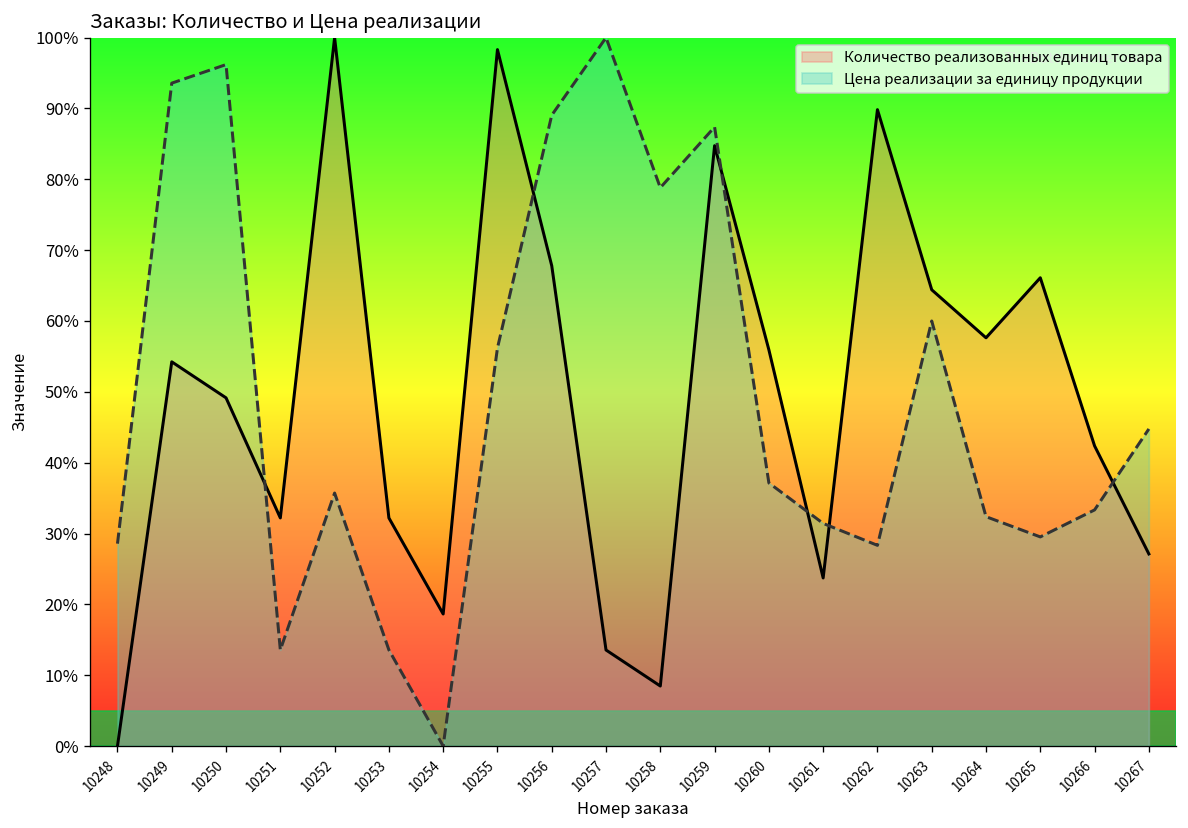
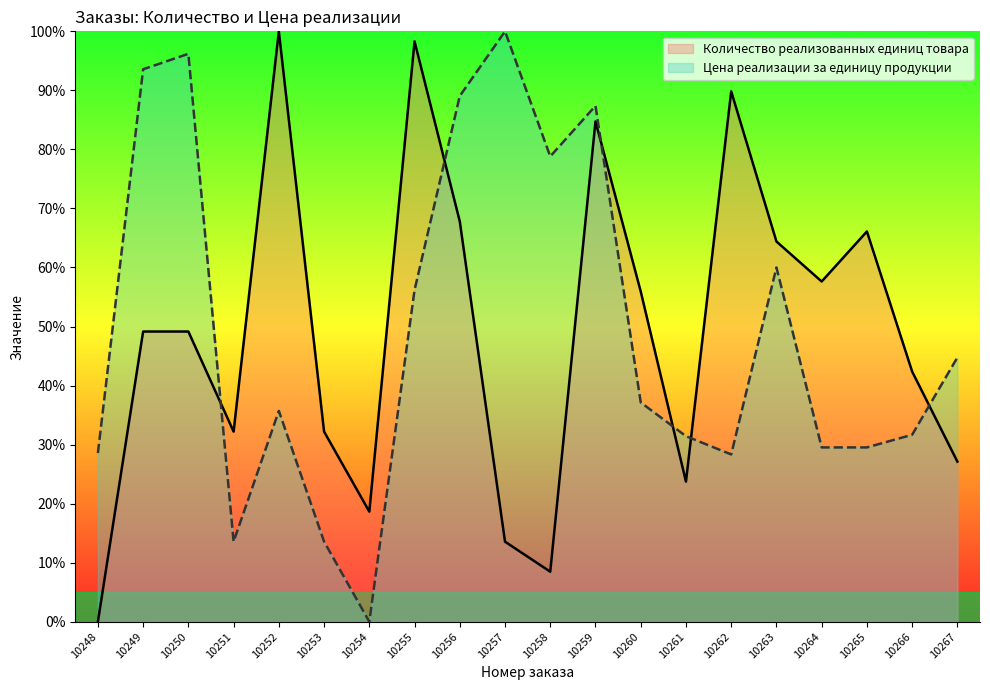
Количество реализованных единиц товара, 10249: 54% -> 49%
Цена реализации за единицу продукции, 10264: 32% -> 30%
Цена реализации за единицу продукции, 10266: 33% -> 32%
